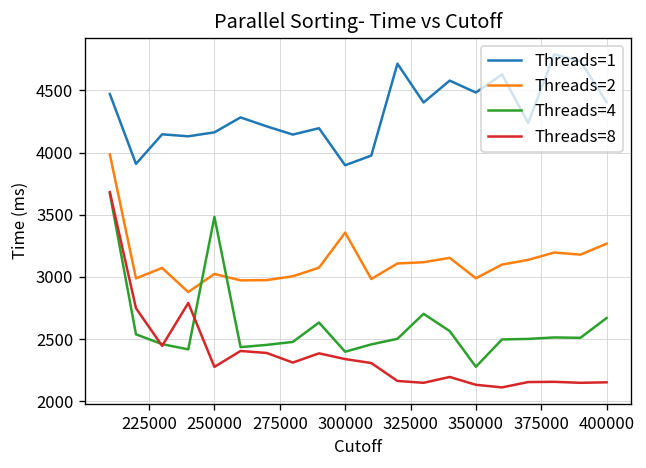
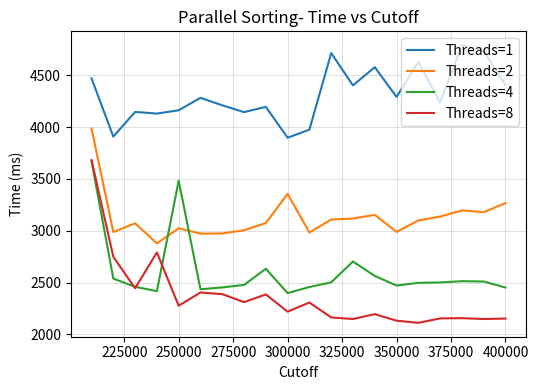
Threads=8, 300000: 2340 -> 2220
Threads=1, 350000: 4480 -> 4290
Threads=4, 350000: 2280 -> 2470
Threads=4, 400000: 2670 -> 2450
